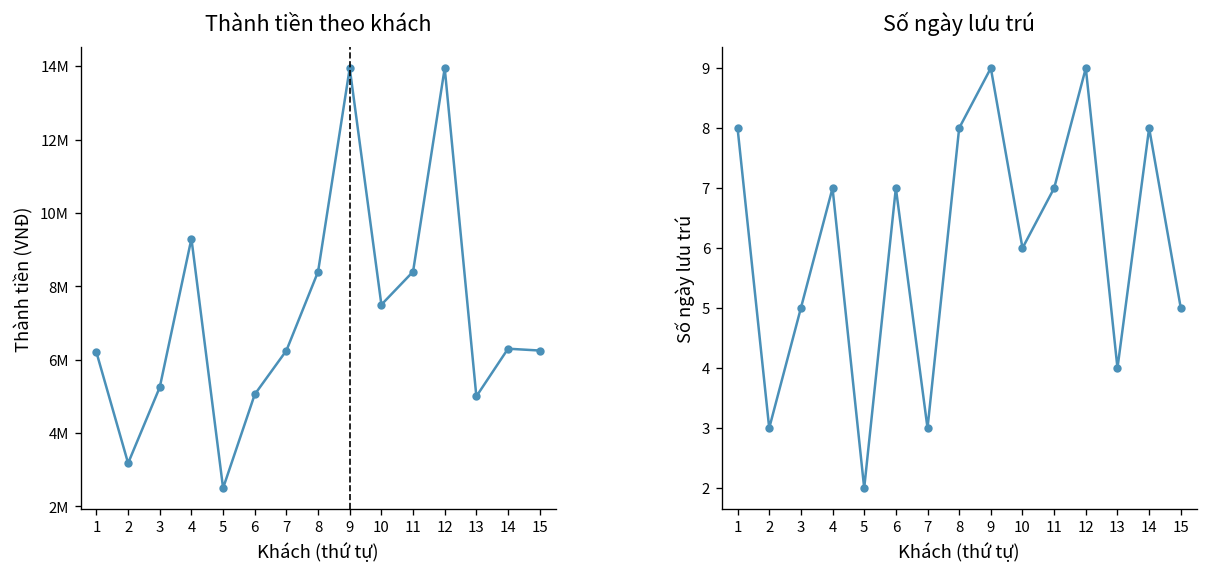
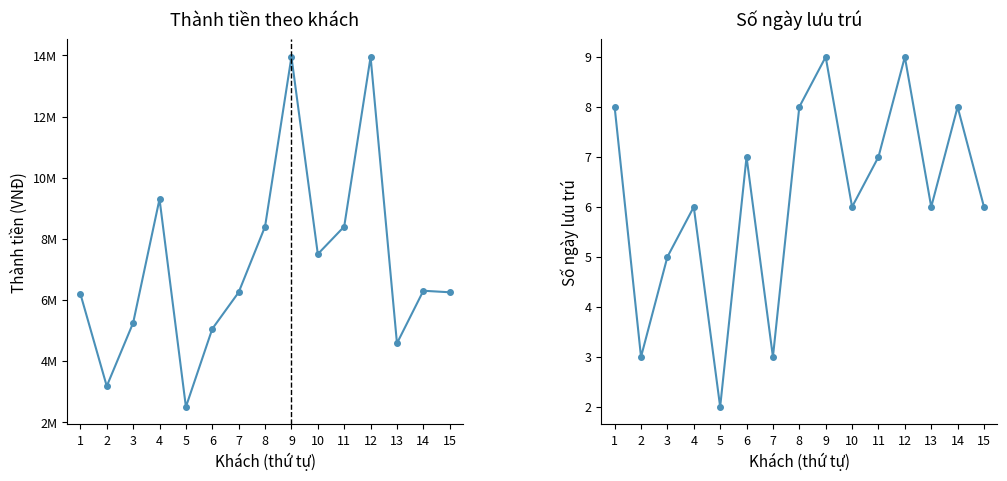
Thành tiền theo khách, 13: 5000000 -> 4600000
Số ngày lưu trú, 4: 7 -> 6
Số ngày lưu trú, 13: 4 -> 6
Số ngày lưu trú, 15: 5 -> 6
